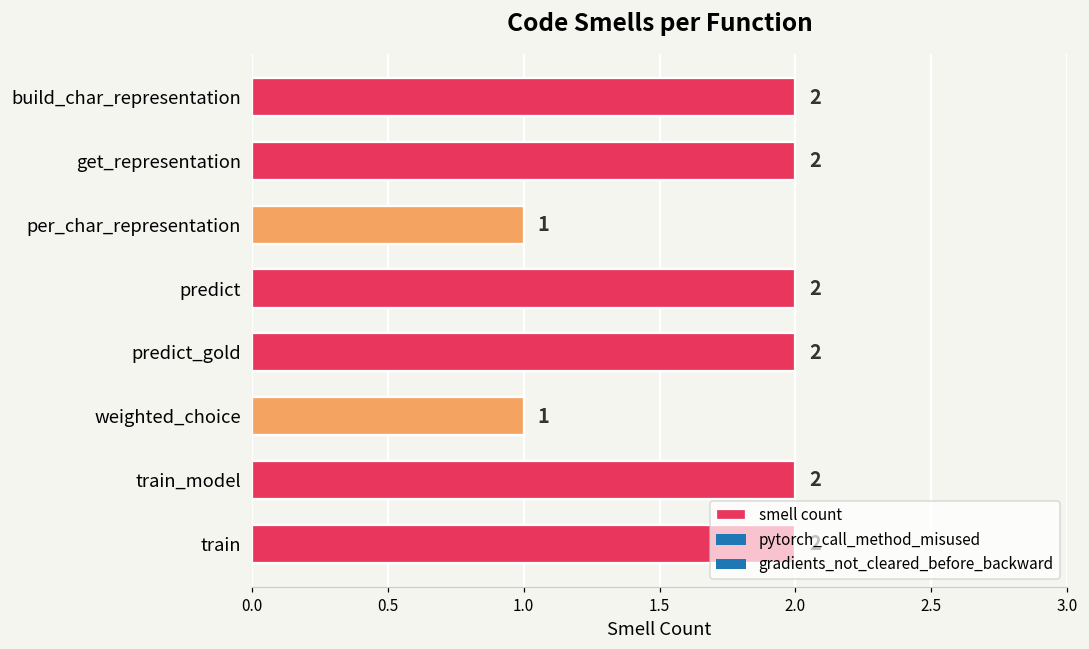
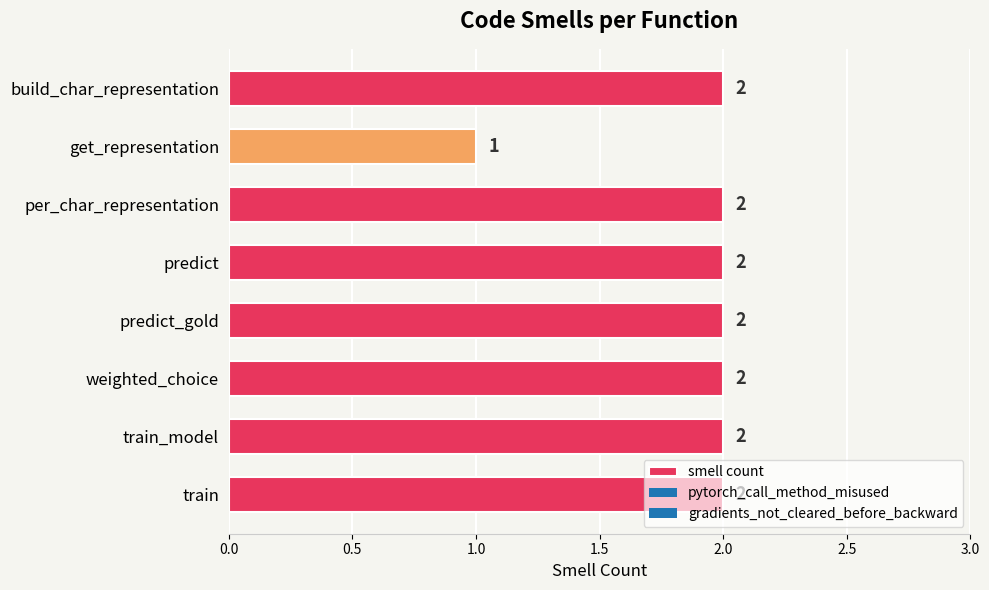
get_representation: 2 -> 1
per_char_representation: 1 -> 2
weighted_choice: 1 -> 2
